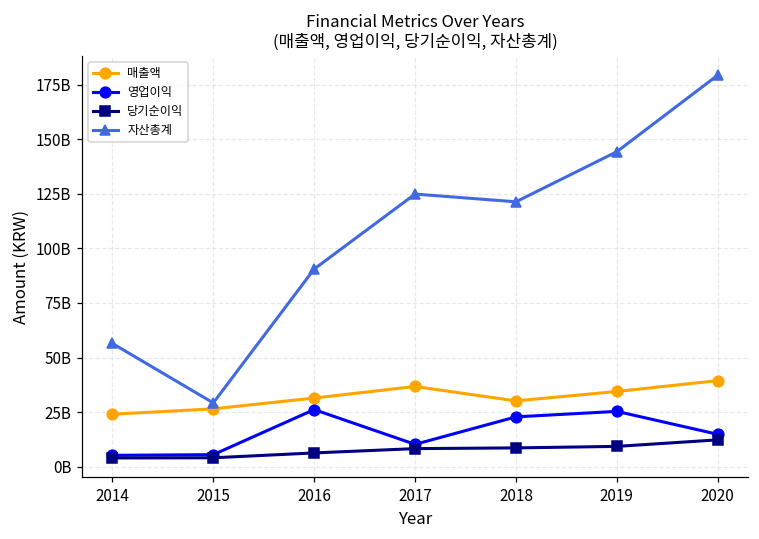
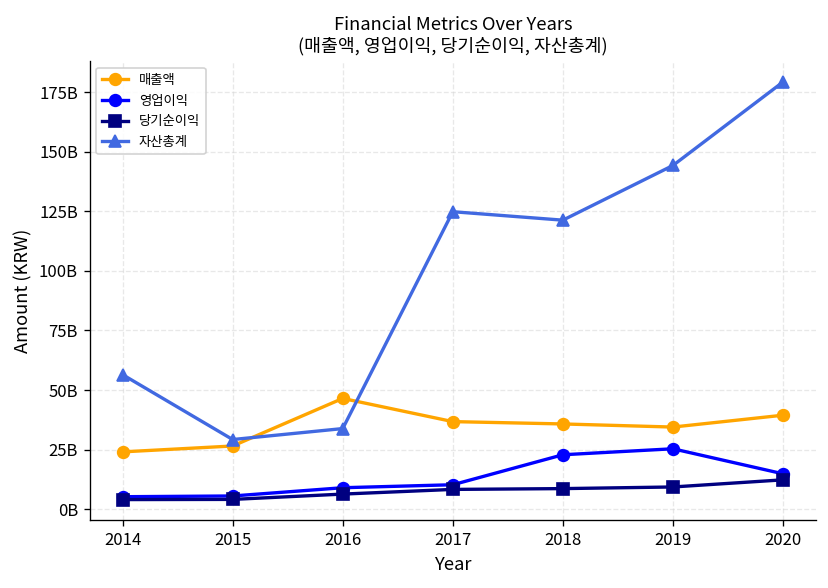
매출액, 2016: 31000000000 -> 46000000000
영업이익, 2016: 26000000000 -> 9000000000
자산총계, 2016: 91000000000 -> 34000000000
매출액, 2018: 30000000000 -> 36000000000
